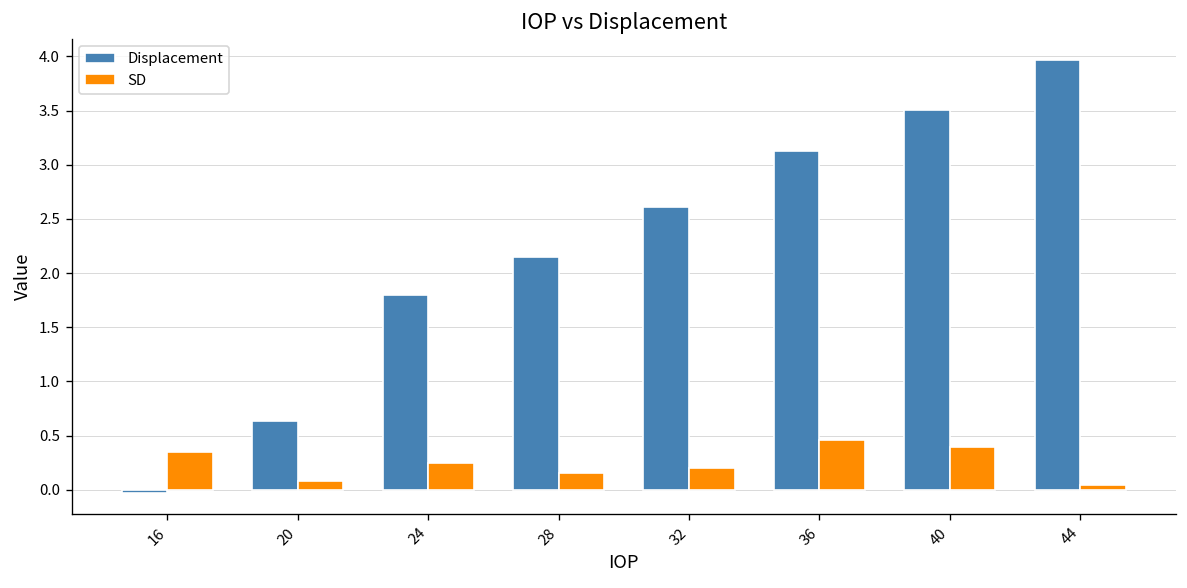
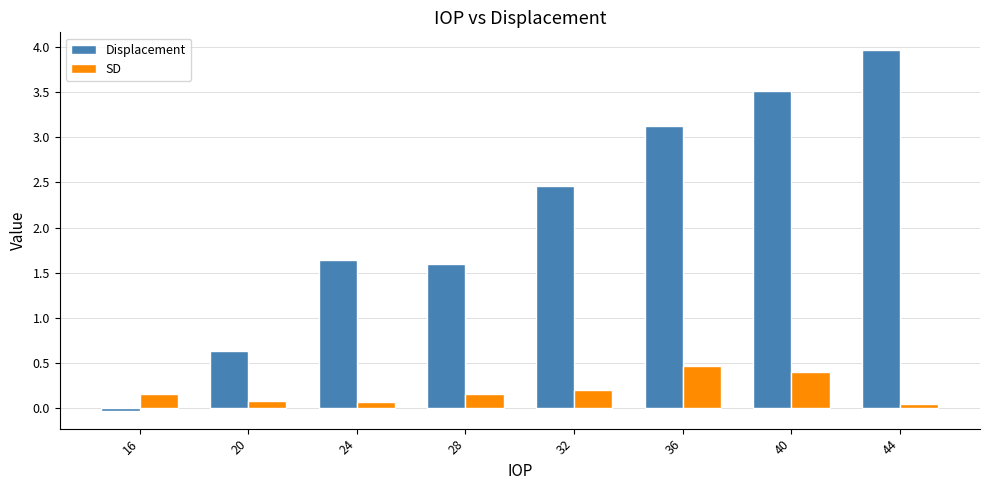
SD, 16: 0.3 -> 0.2
Displacement, 24: 1.8 -> 1.6
SD, 24: 0.3 -> 0.1
Displacement, 28: 2.2 -> 1.6
Displacement, 32: 2.6 -> 2.5
